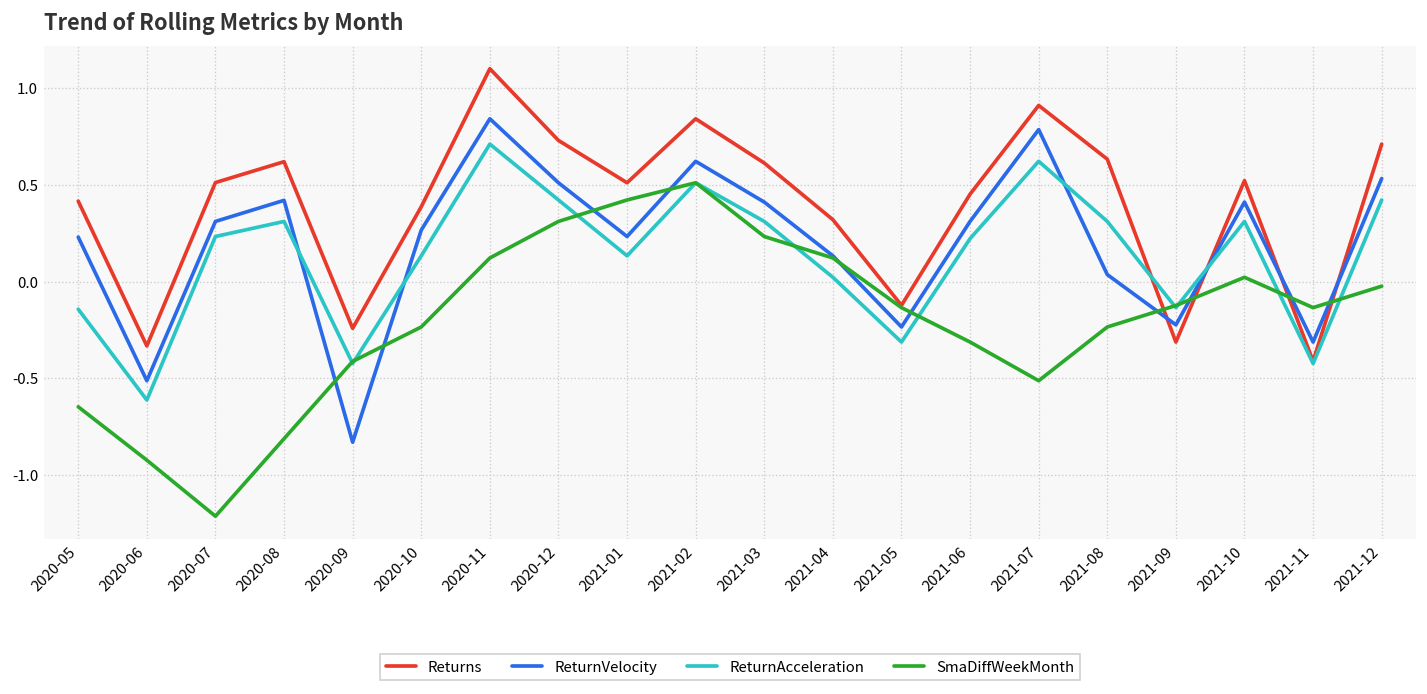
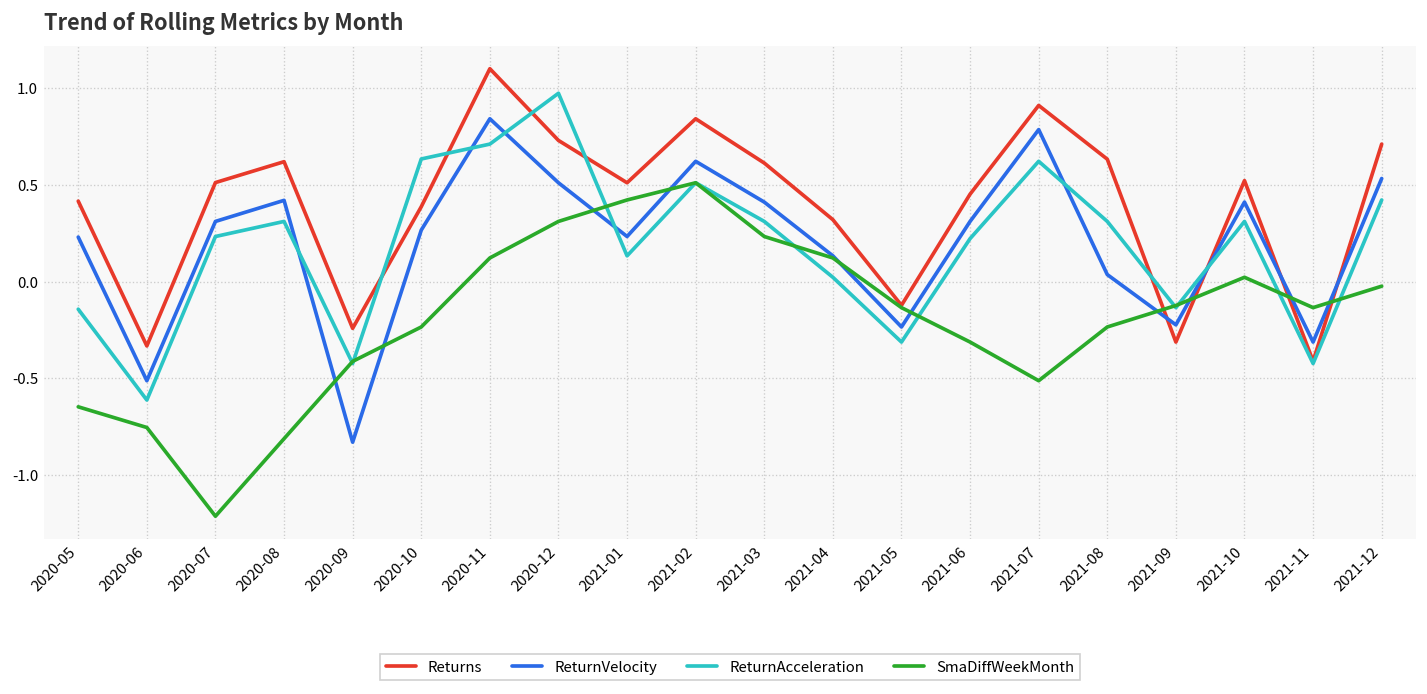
SmaDiffWeekMonth, 2020-06: -0.92 -> -0.75
ReturnAcceleration, 2020-10: 0.13 -> 0.64
ReturnAcceleration, 2020-12: 0.42 -> 0.98
